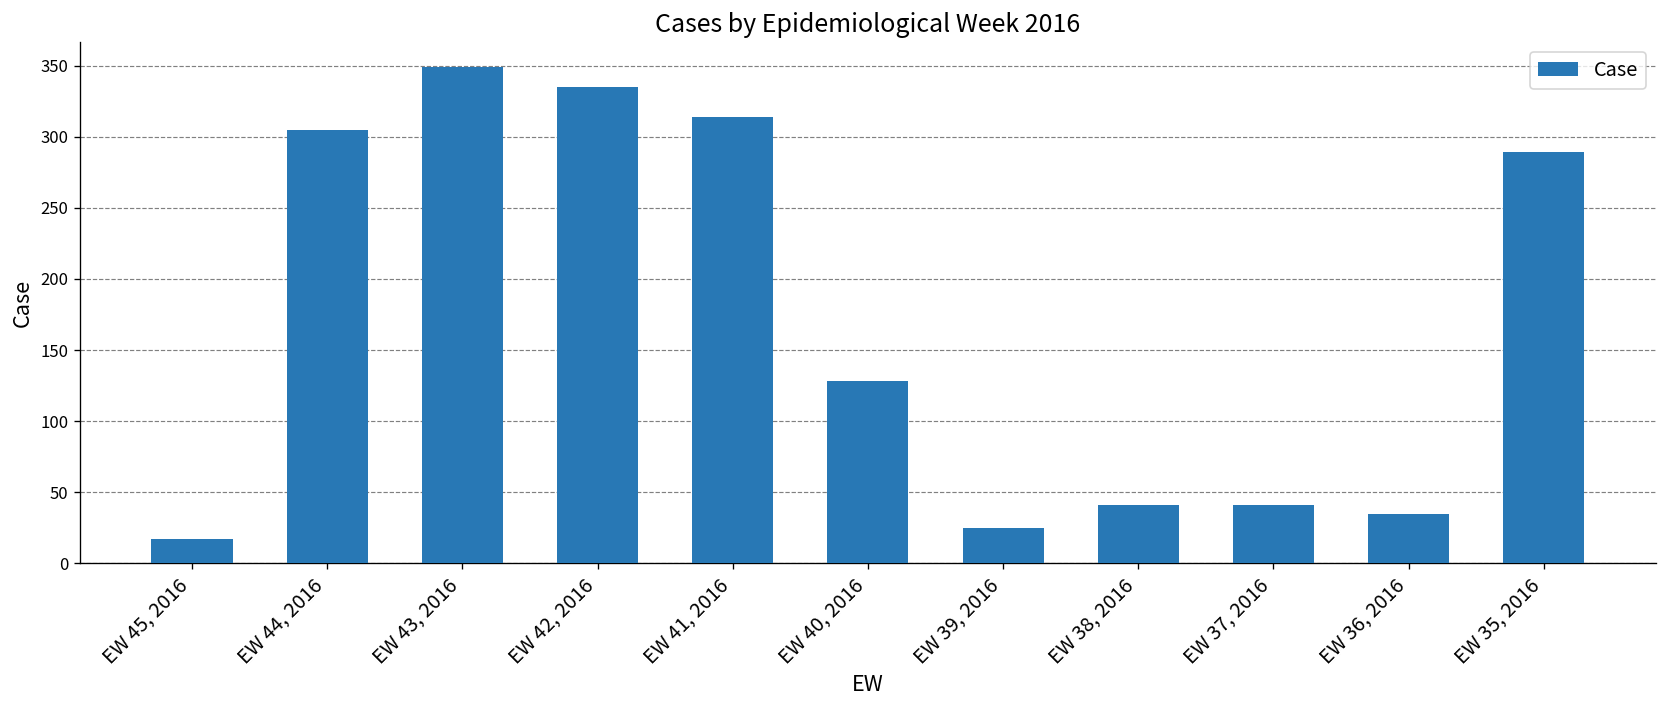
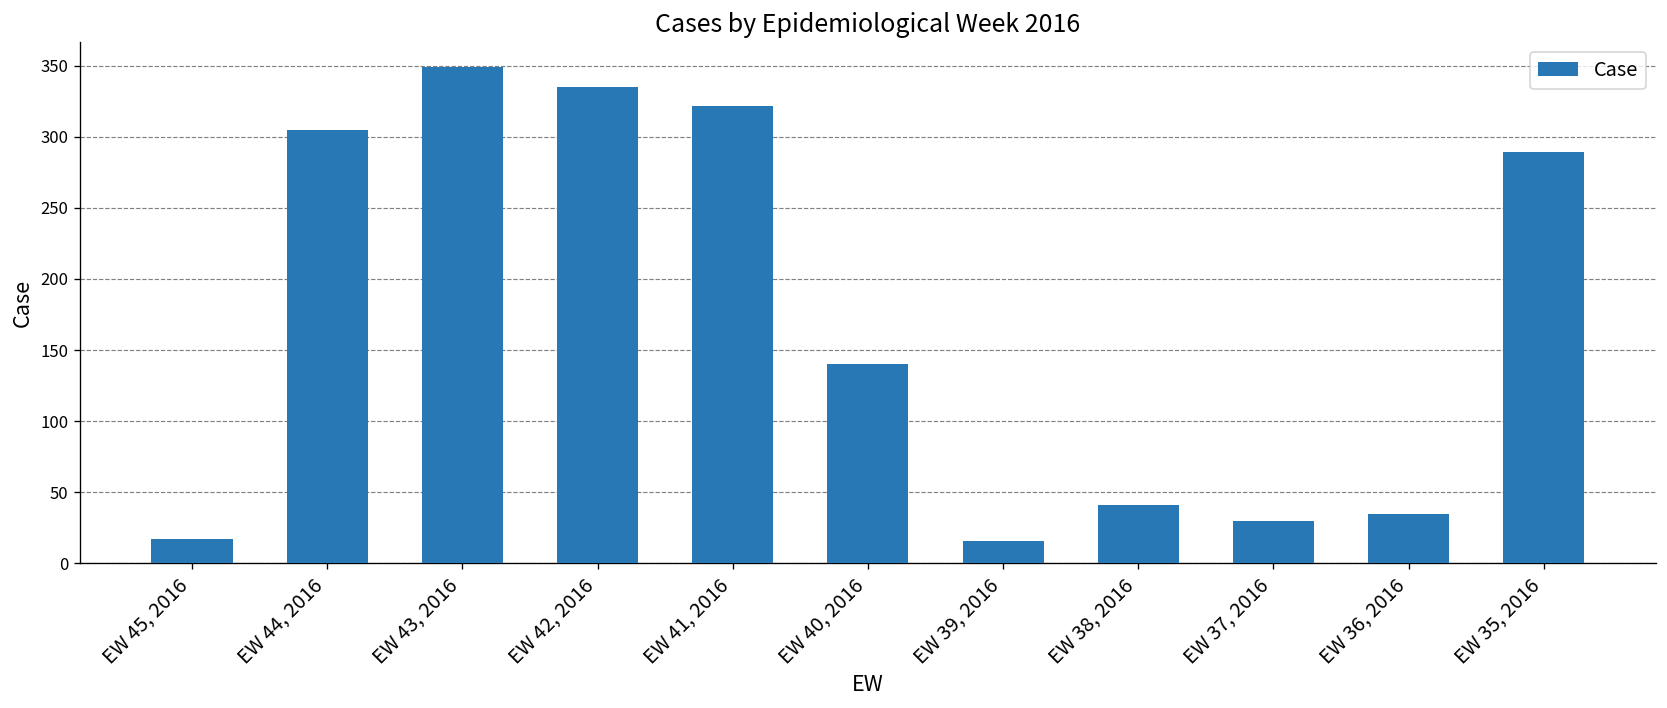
EW 41, 2016: 314 -> 322
EW 40, 2016: 128 -> 140
EW 39, 2016: 25 -> 16
EW 37, 2016: 41 -> 30
